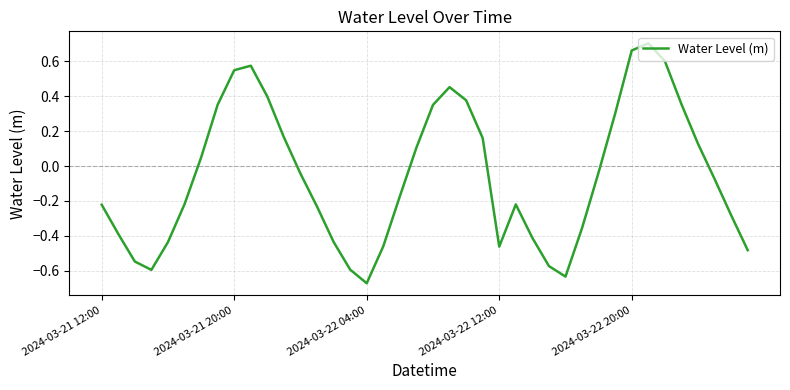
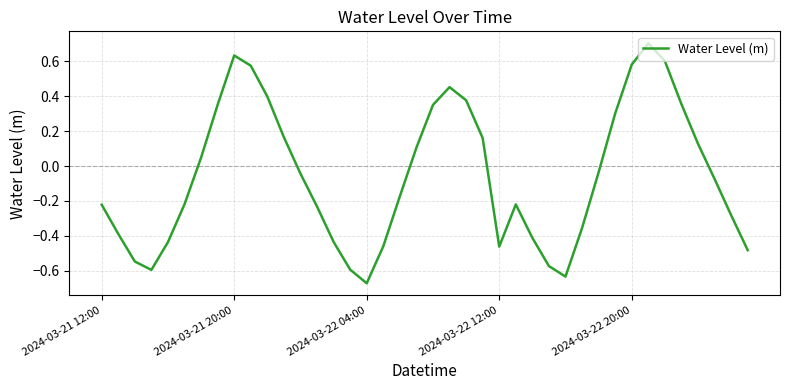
2024-03-21 20:00: 0.55 -> 0.63
2024-03-22 20:00: 0.66 -> 0.58
